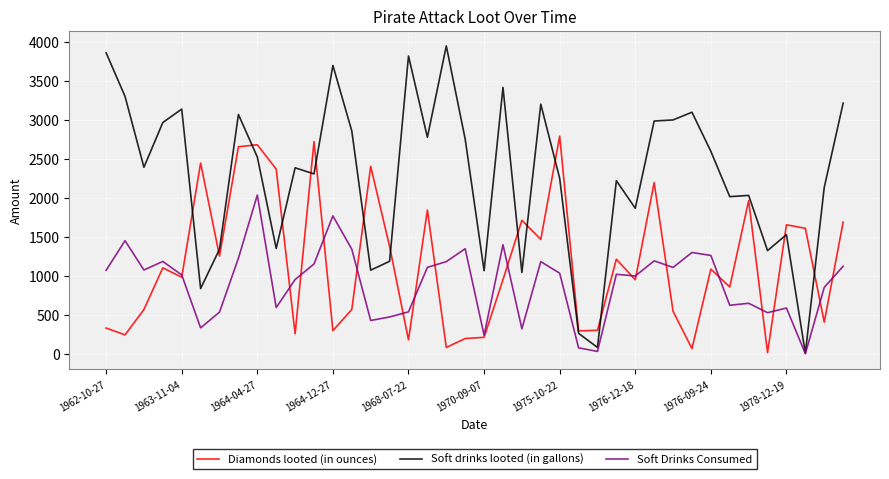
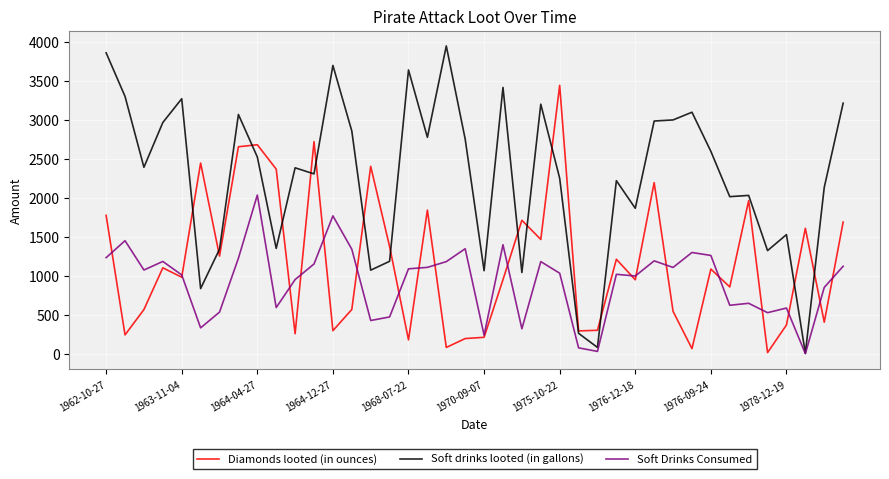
Diamonds looted (in ounces), 1962-10-27: 300 -> 1800
Soft Drinks Consumed, 1962-10-27: 1100 -> 1200
Soft drinks looted (in gallons), 1963-11-04: 3100 -> 3300
Soft drinks looted (in gallons), 1968-07-22: 3800 -> 3600
Soft Drinks Consumed, 1968-07-22: 500 -> 1100
Diamonds looted (in ounces), 1975-10-22: 2800 -> 3400
Diamonds looted (in ounces), 1978-12-19: 1700 -> 400
